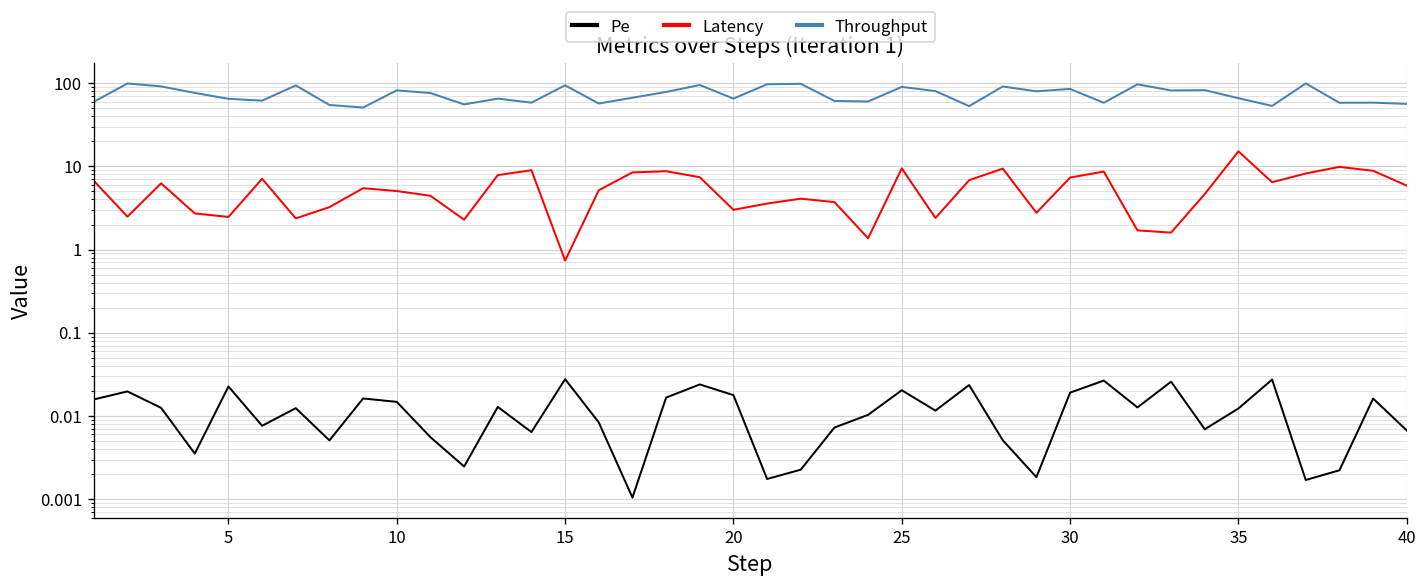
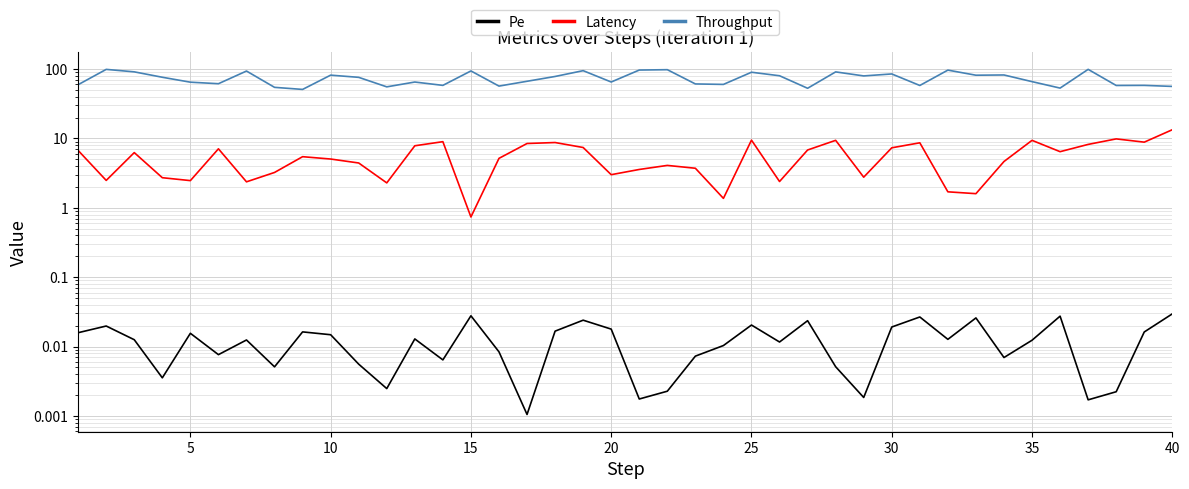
Pe, 5: 0.023 -> 0.016
Latency, 35: 15 -> 9
Pe, 40: 0.007 -> 0.030
Latency, 40: 6 -> 13
